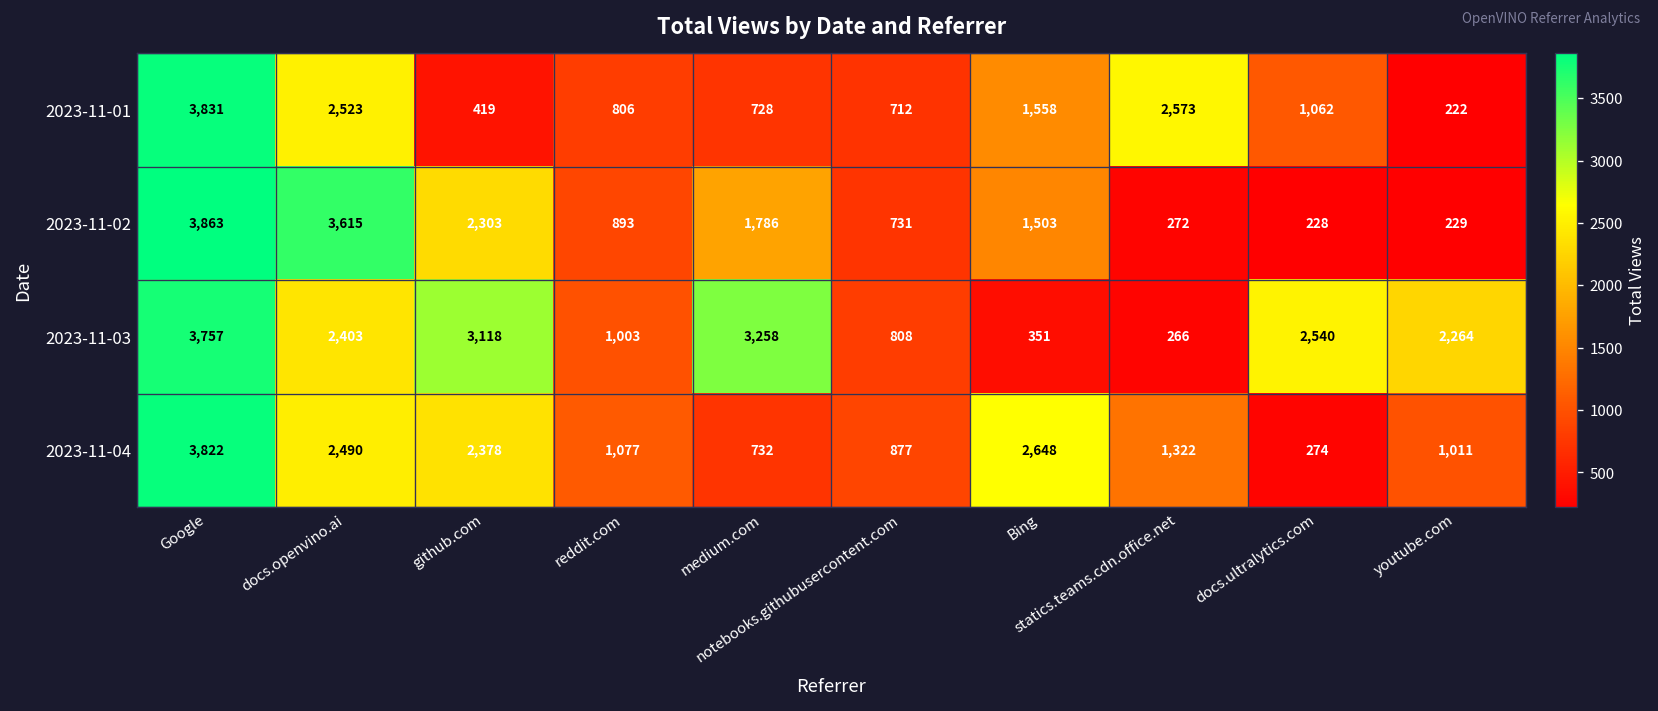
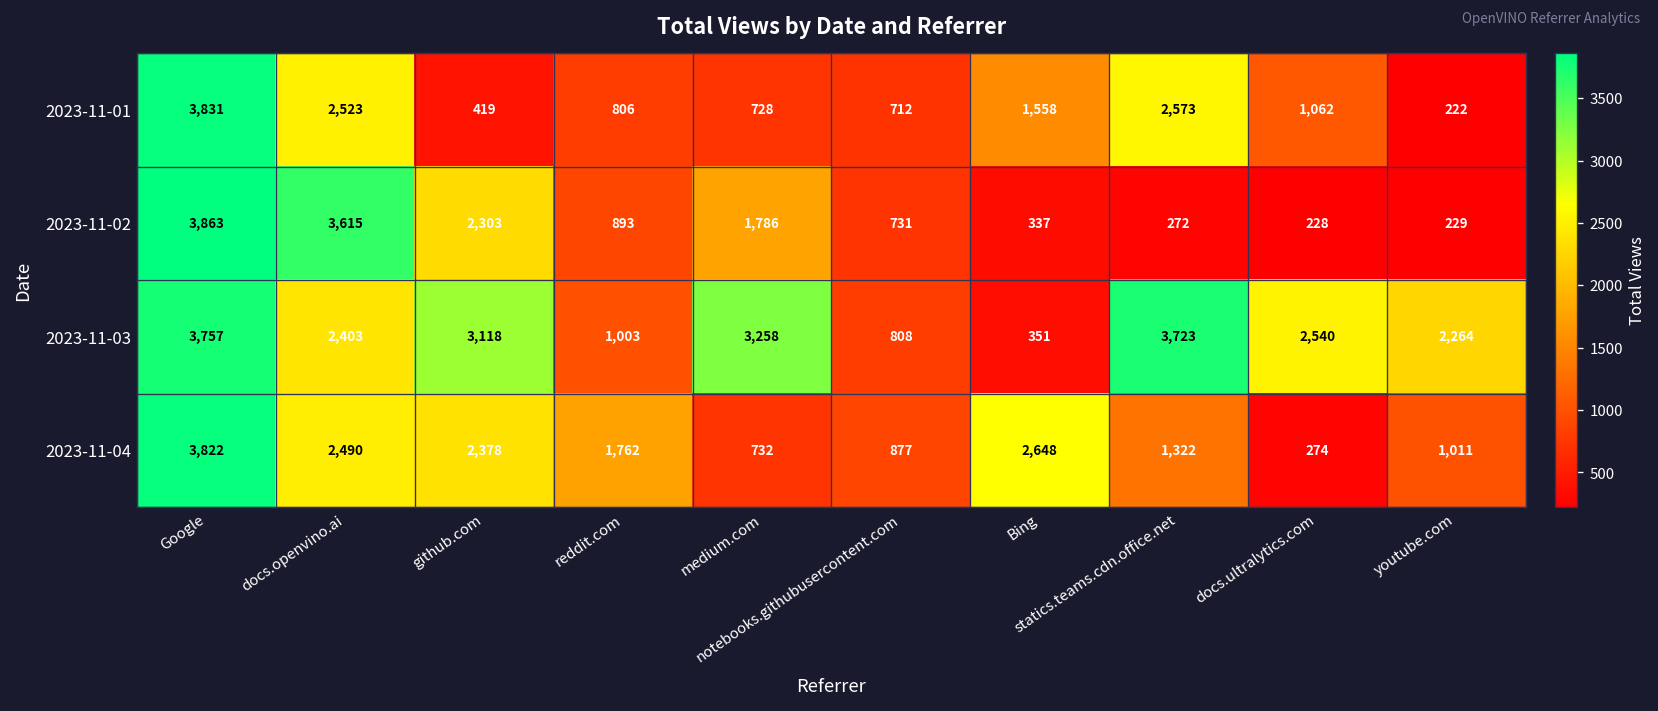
2023-11-02, Bing: 1,503 -> 337
2023-11-03, statics.teams.cdn.office.net: 266 -> 3,723
2023-11-04, reddit.com: 1,077 -> 1,762
